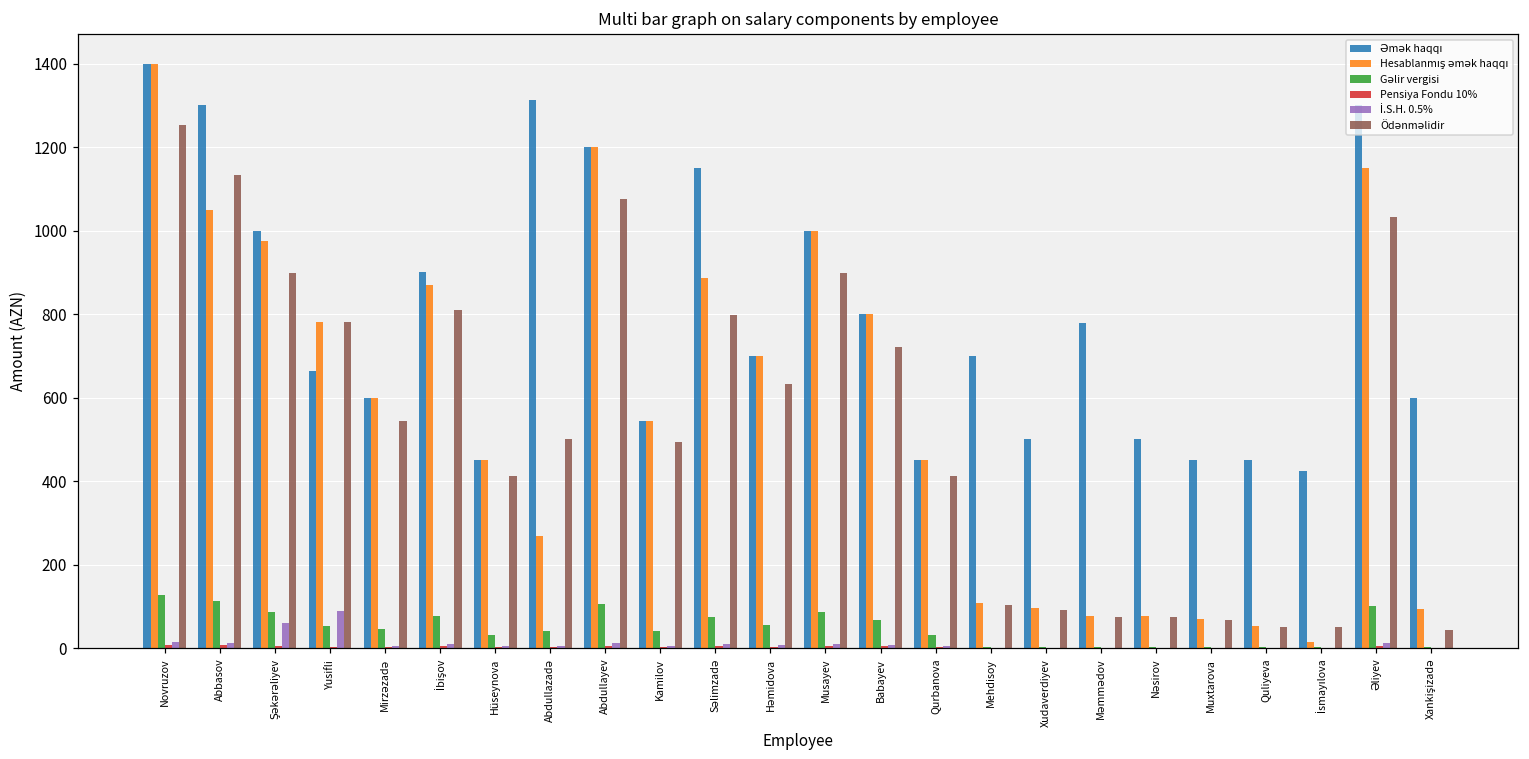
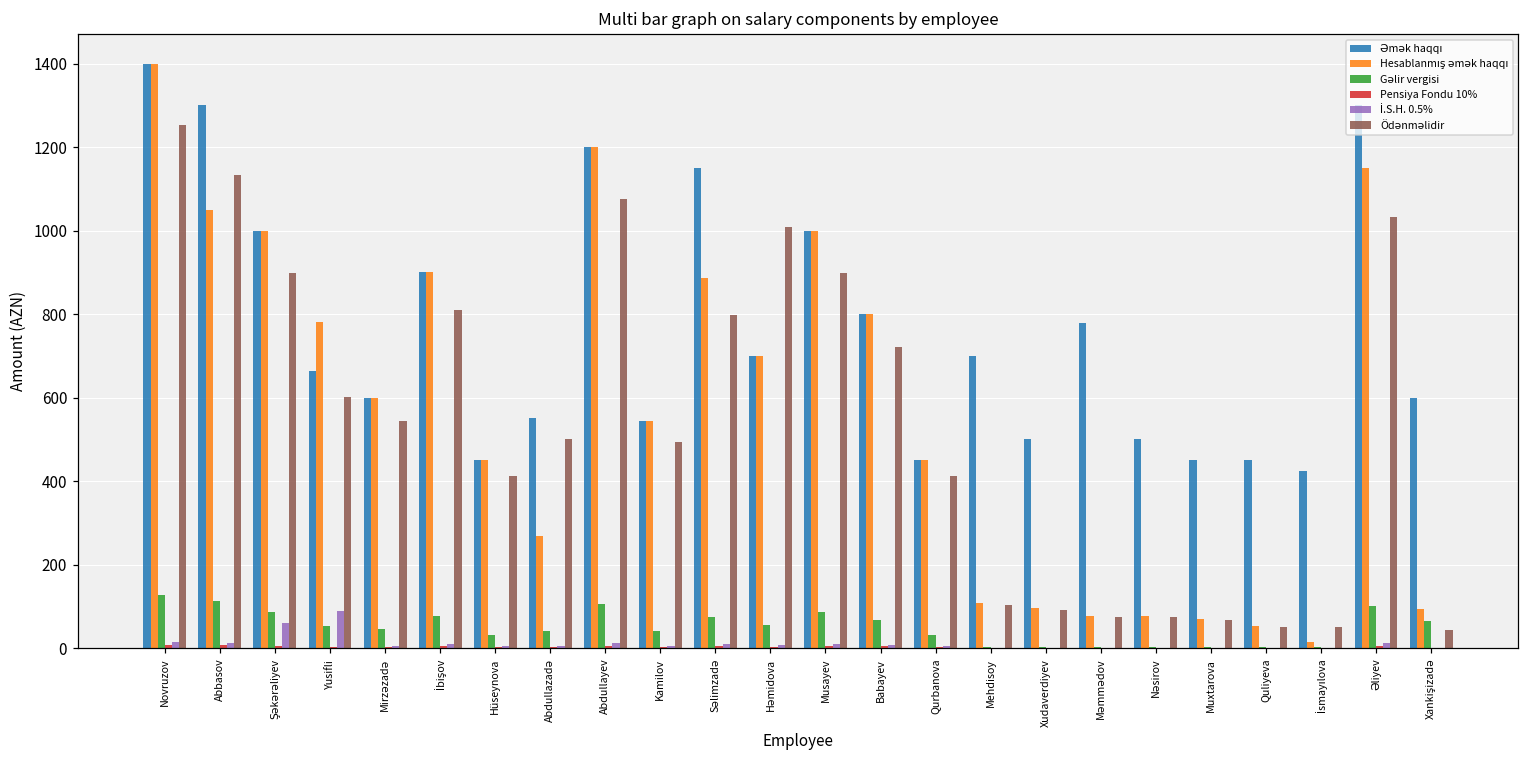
Hesablanmış əmək haqqı, Şəkərəliyev: 980 -> 1000
Ödənməlidir, Yusifli: 780 -> 600
Hesablanmış əmək haqqı, İbişov: 870 -> 900
Əmək haqqı, Abdullazadə: 1310 -> 550
Ödənməlidir, Həmidova: 630 -> 1010
Gəlir vergisi, Xankişizadə: 0 -> 60
